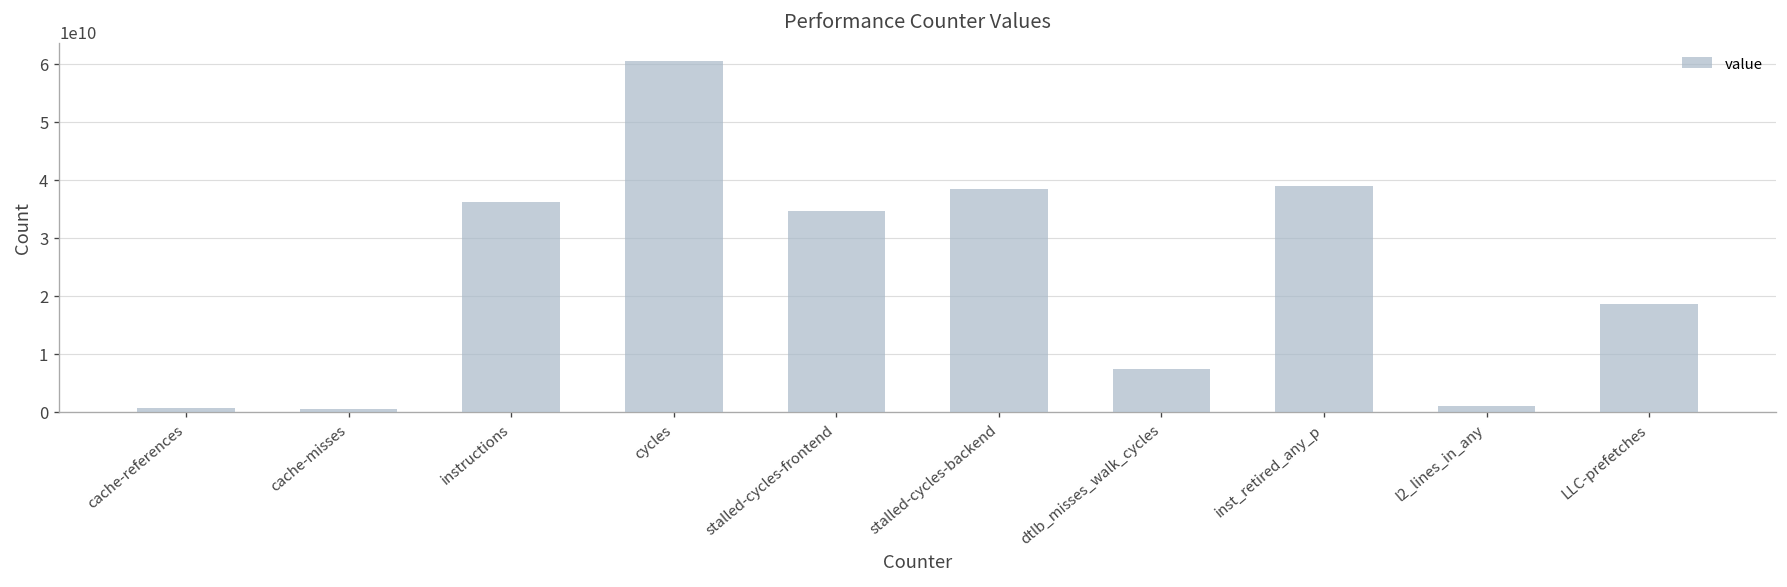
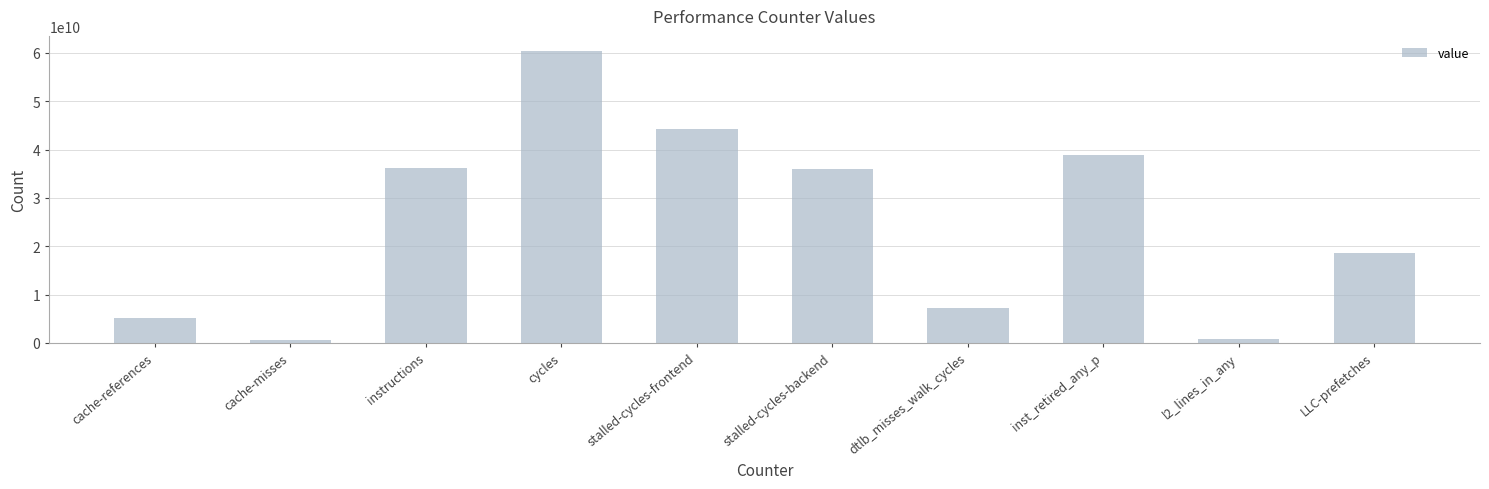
cache-references: 1000000000 -> 5000000000
stalled-cycles-frontend: 35000000000 -> 44000000000
stalled-cycles-backend: 38000000000 -> 36000000000
